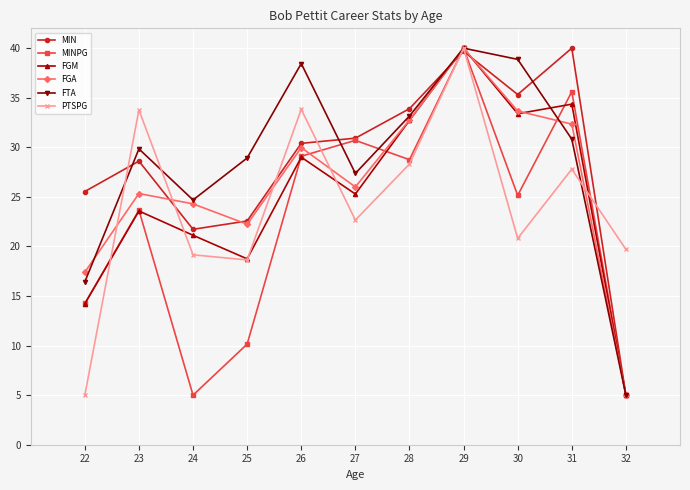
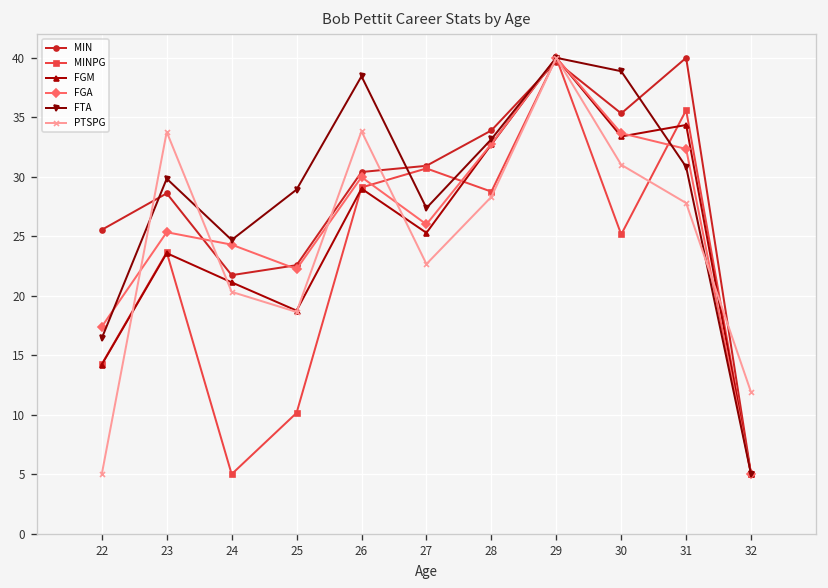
PTSPG, 24: 19 -> 20
PTSPG, 30: 21 -> 31
PTSPG, 32: 20 -> 12
